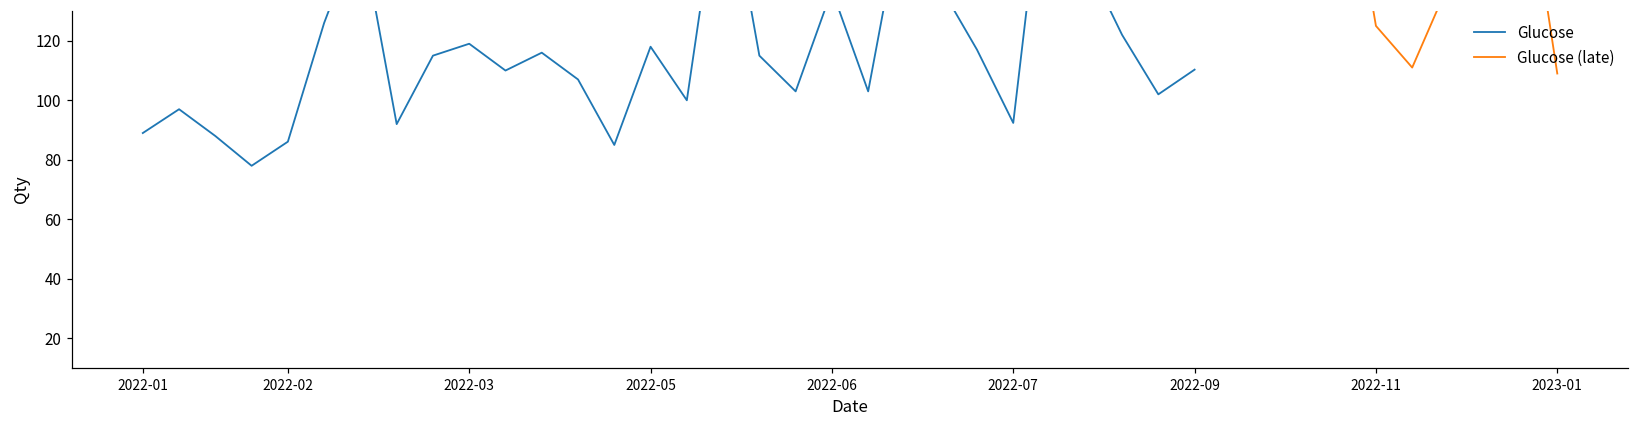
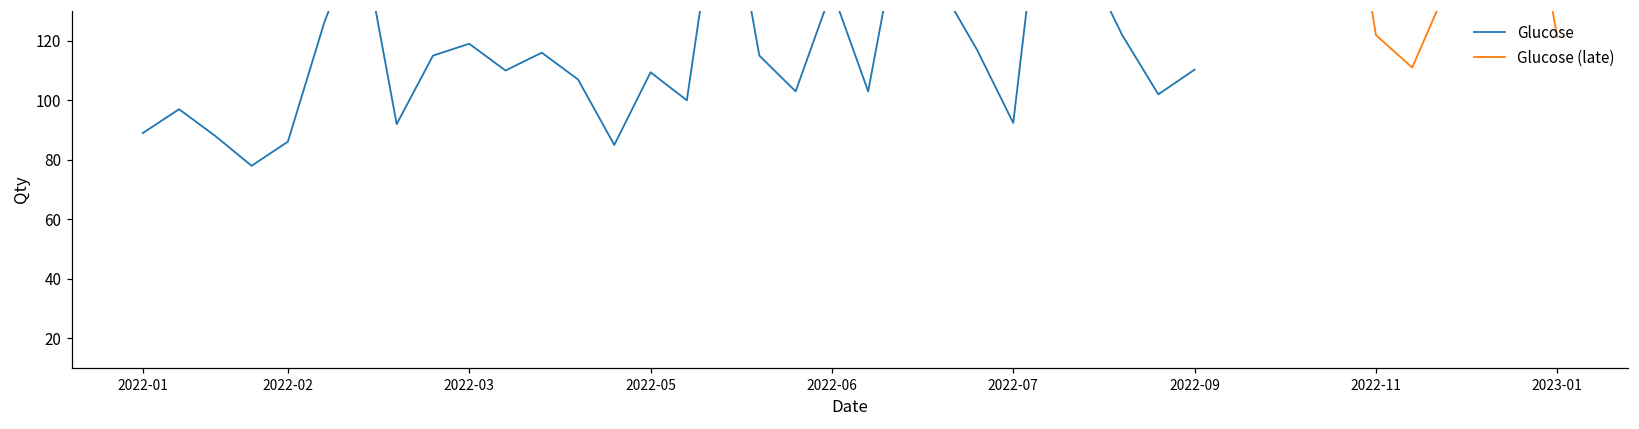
Glucose, 2022-05: 118 -> 109
Glucose (late), 2022-11: 125 -> 122
Glucose (late), 2023-01: 109 -> 121
